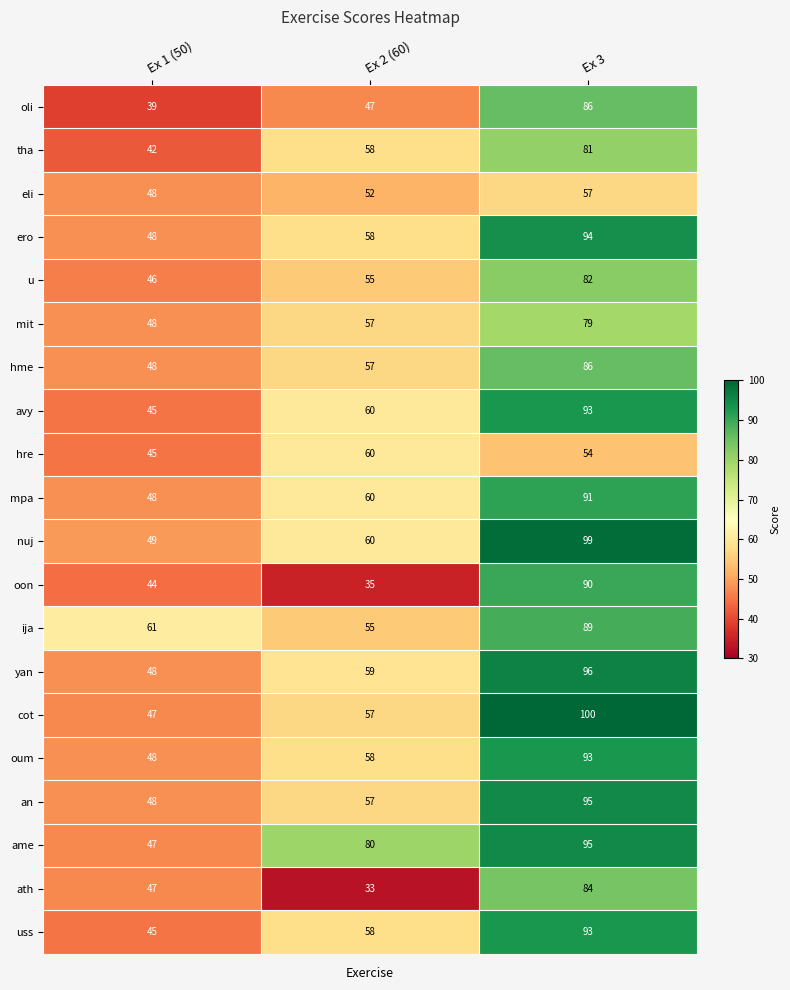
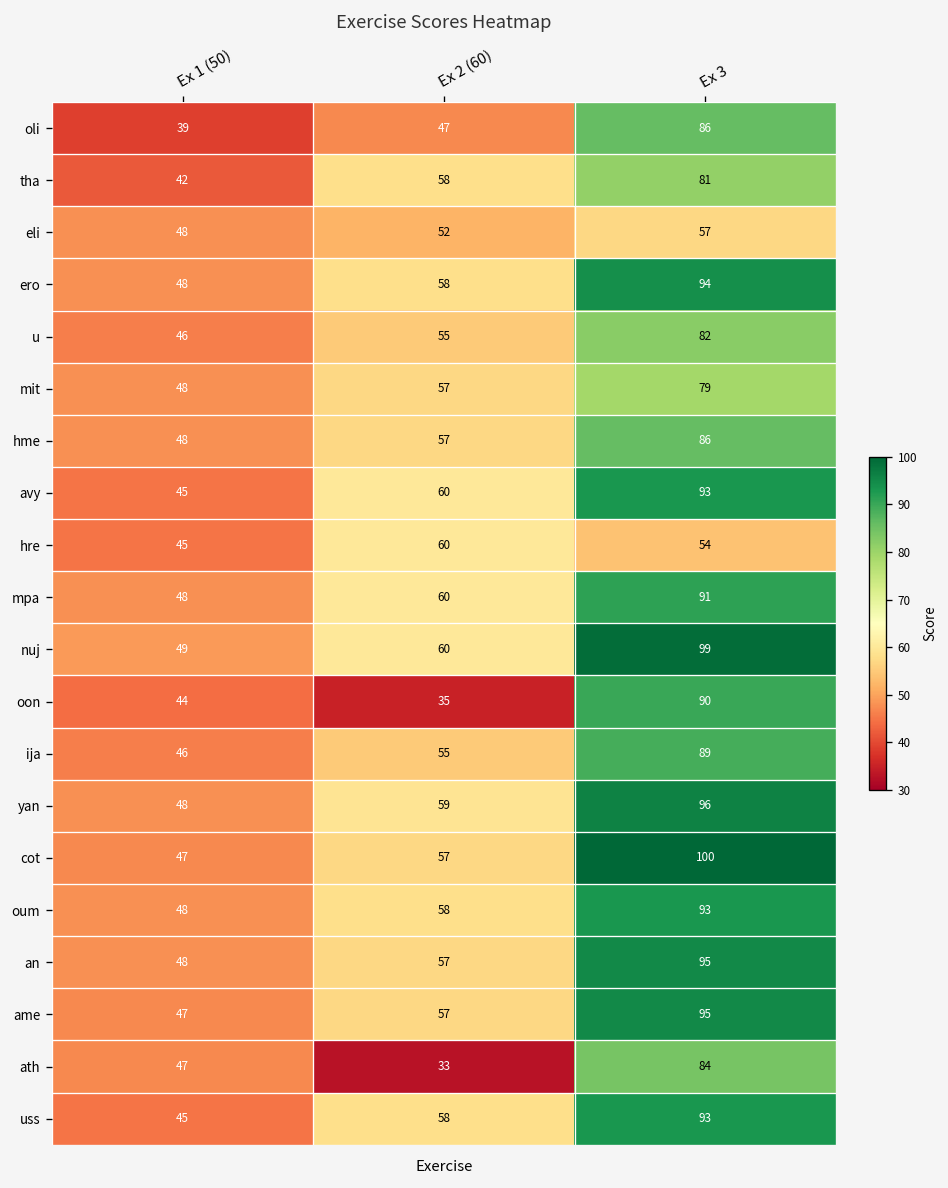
ija, Ex 1 (50): 61 -> 46
ame, Ex 2 (60): 80 -> 57
